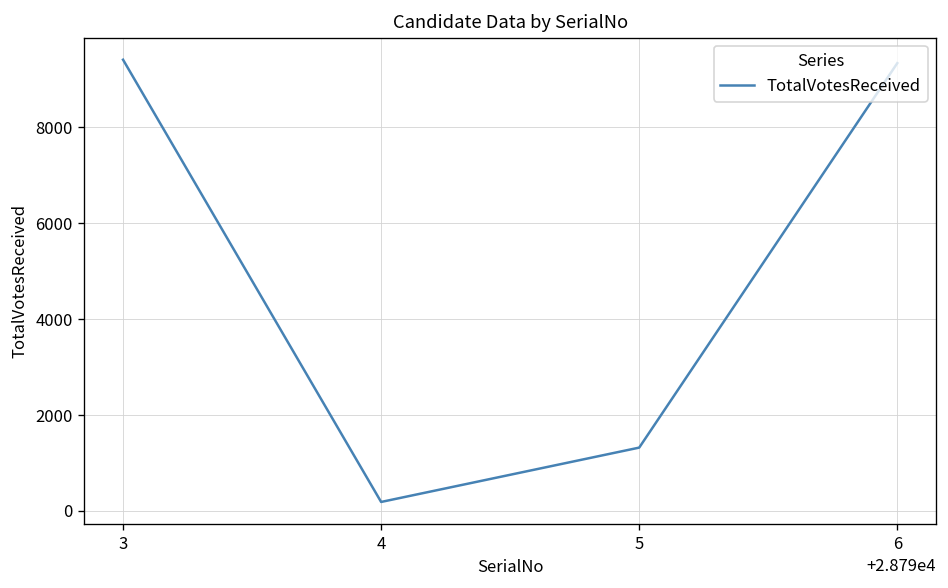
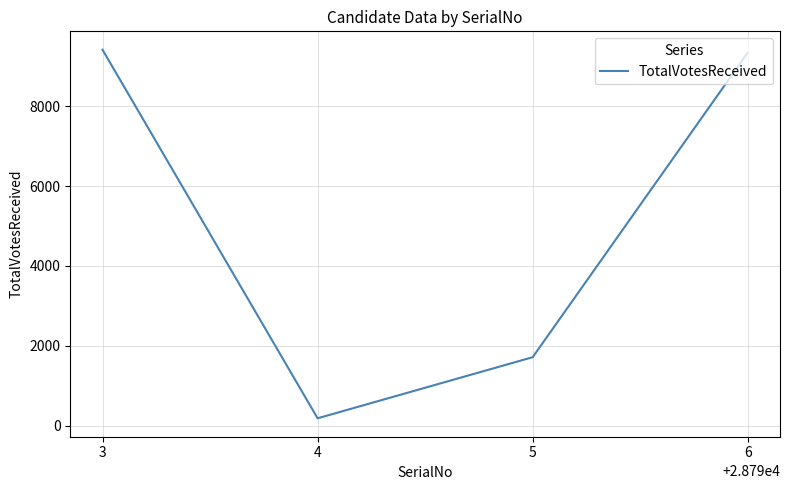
5: 1300 -> 1700
